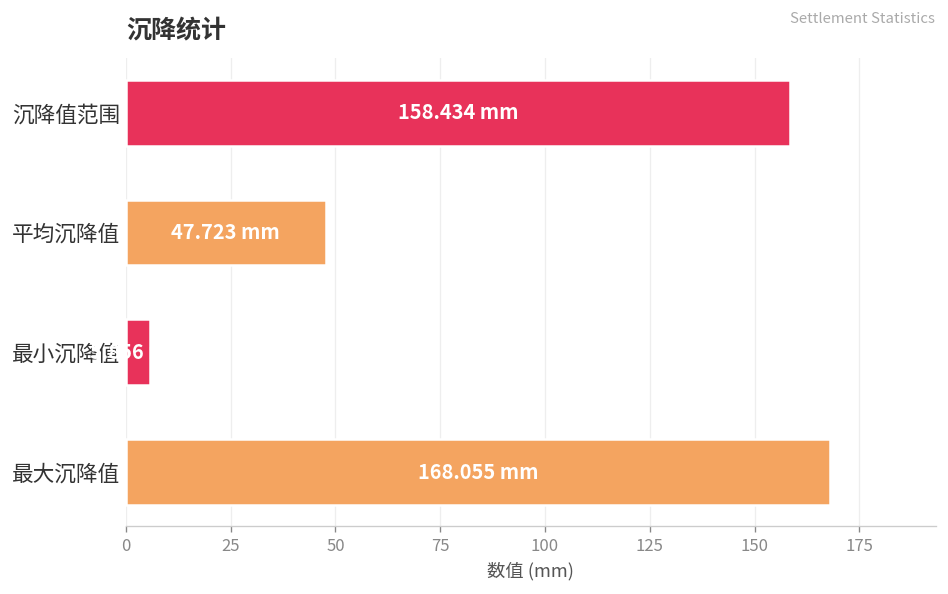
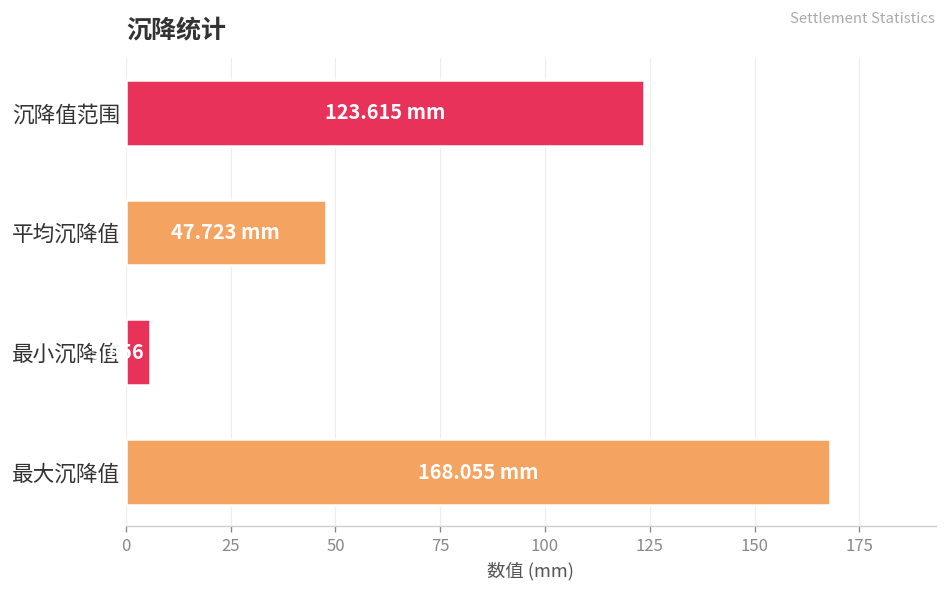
沉降值范围: 158.434 -> 123.615
